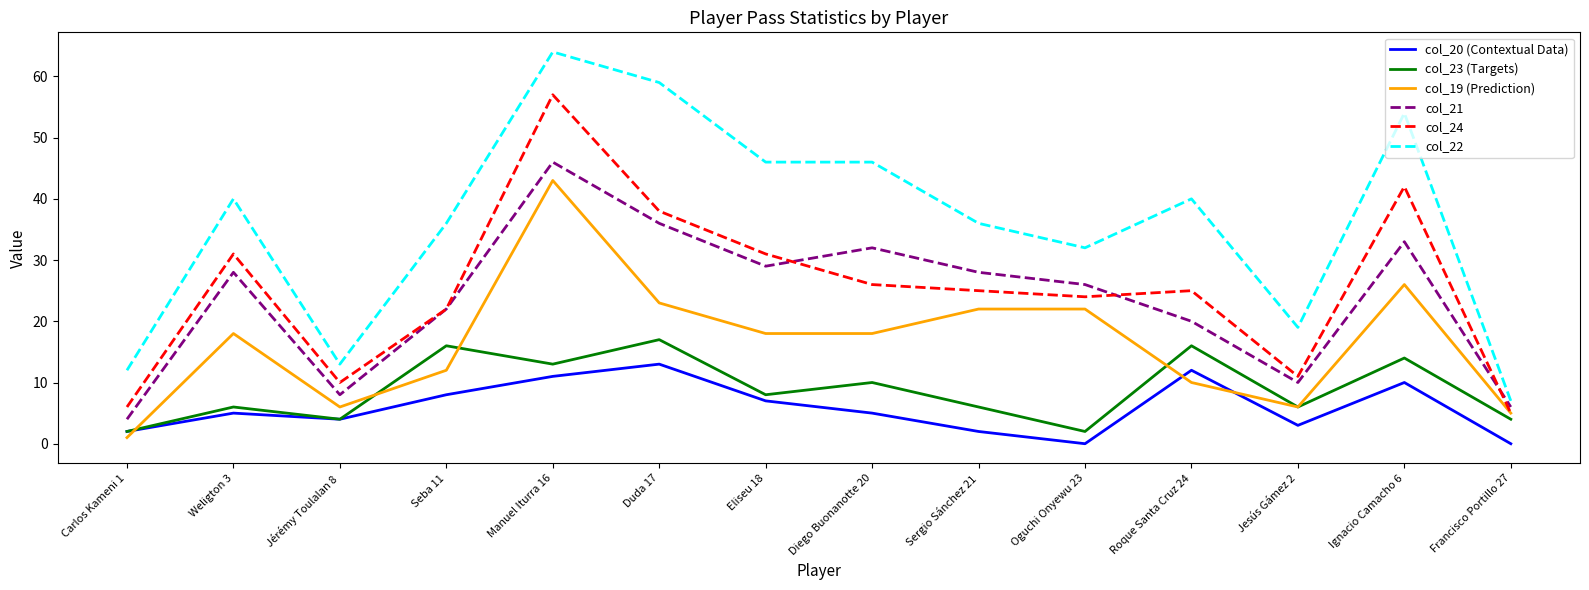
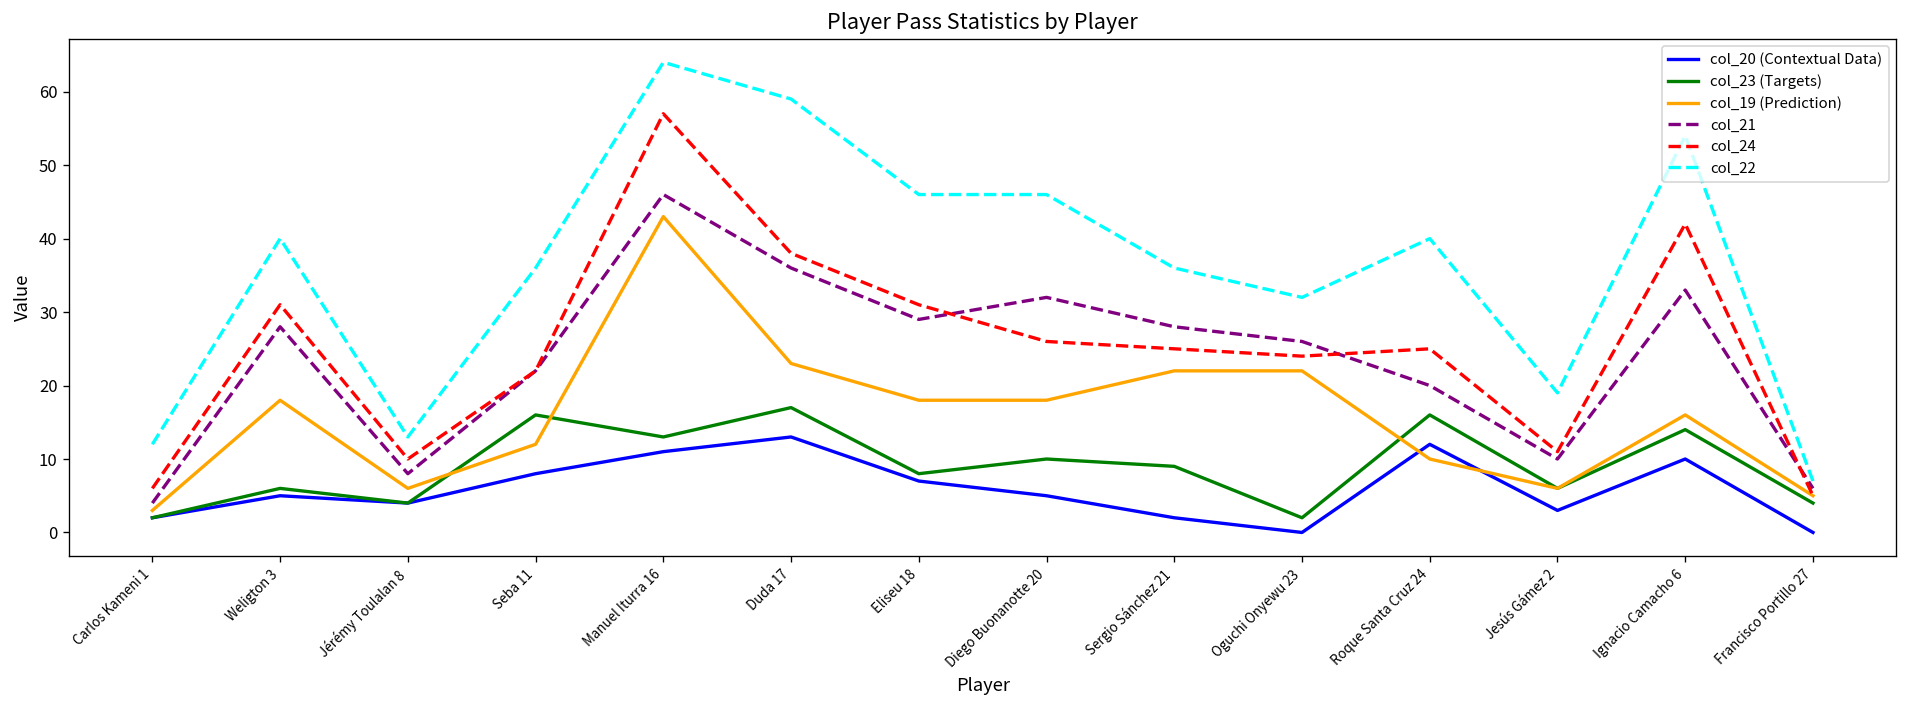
col_19 (Prediction), Carlos Kameni 1: 1 -> 3
col_23 (Targets), Sergio Sánchez 21: 6 -> 9
col_19 (Prediction), Ignacio Camacho 6: 26 -> 16
